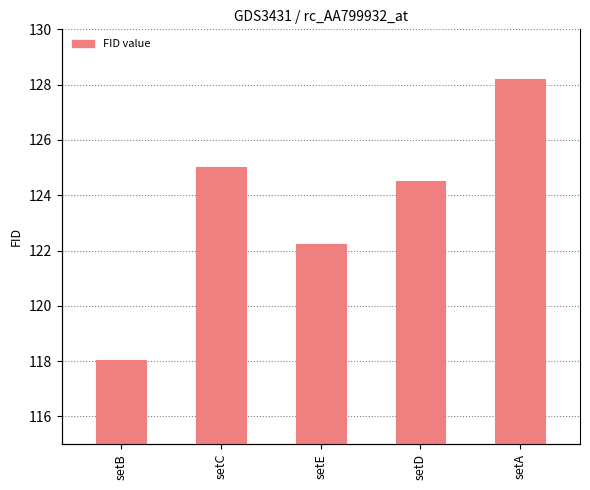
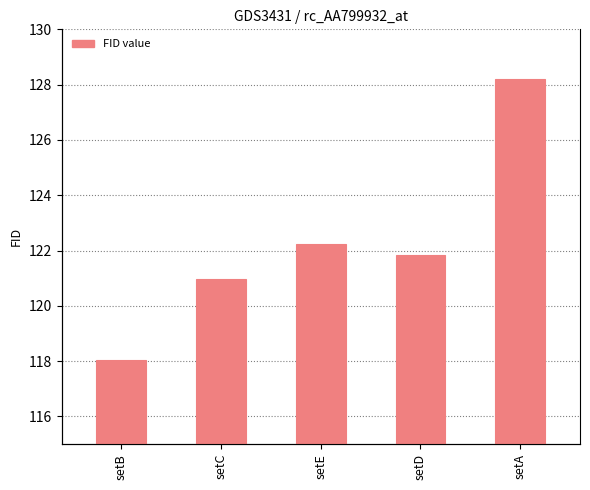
setC: 125.0 -> 121.0
setD: 124.5 -> 121.8
